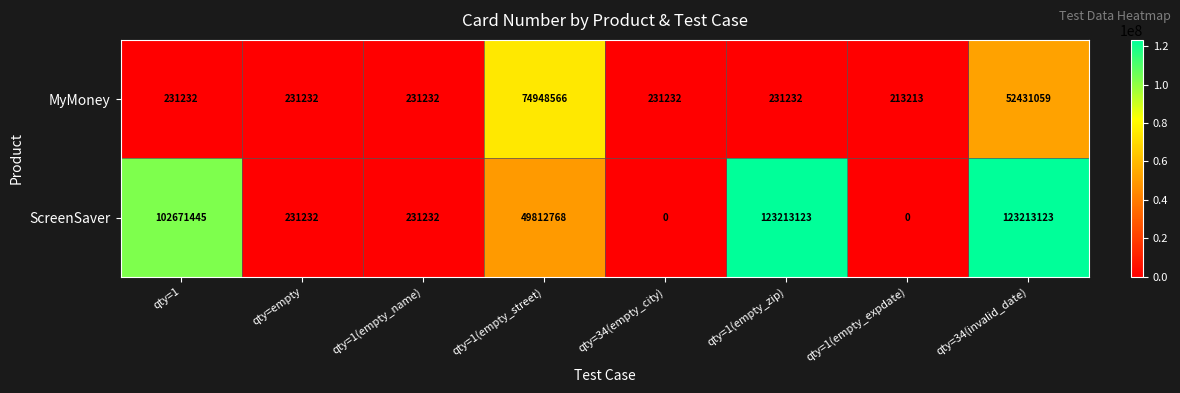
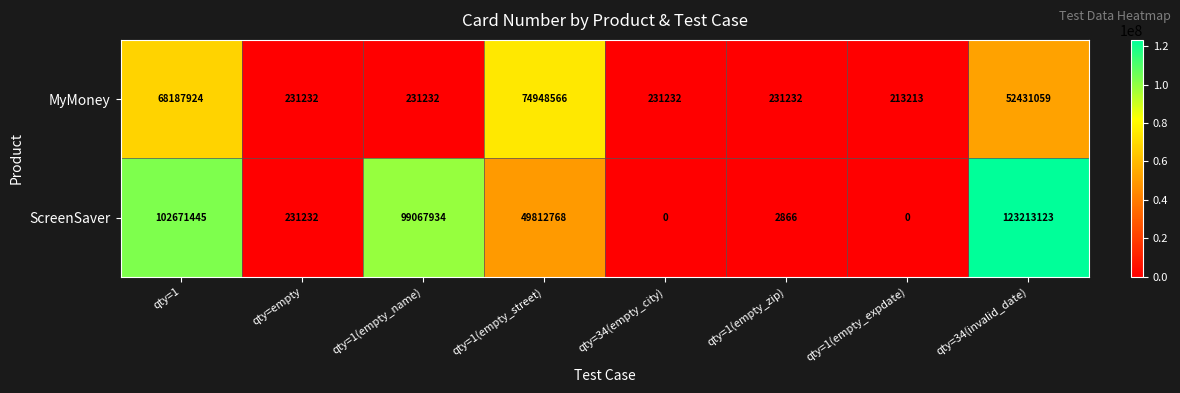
MyMoney, qty=1: 231232 -> 68187924
ScreenSaver, qty=1(empty_name): 231232 -> 99067934
ScreenSaver, qty=1(empty_zip): 123213123 -> 2866
